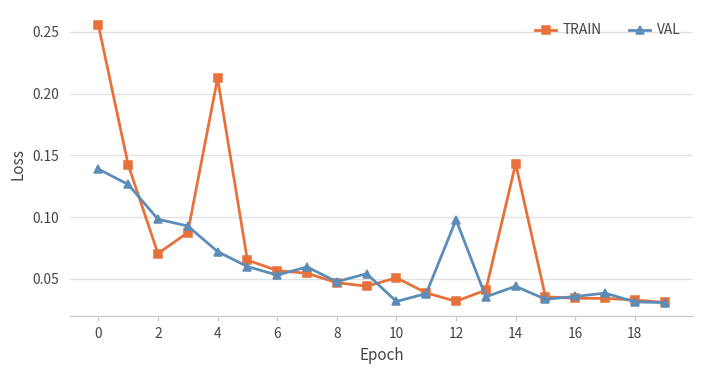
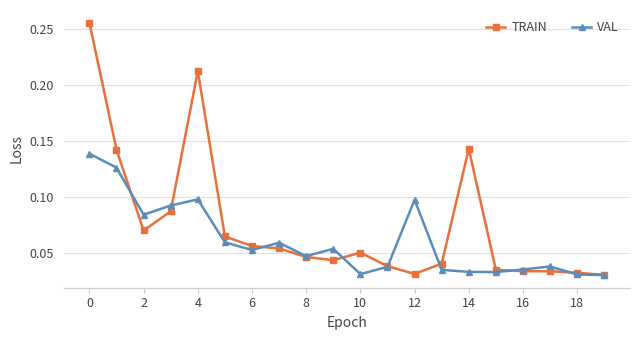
VAL, 2: 0.098 -> 0.085
VAL, 4: 0.072 -> 0.098
VAL, 14: 0.044 -> 0.034
